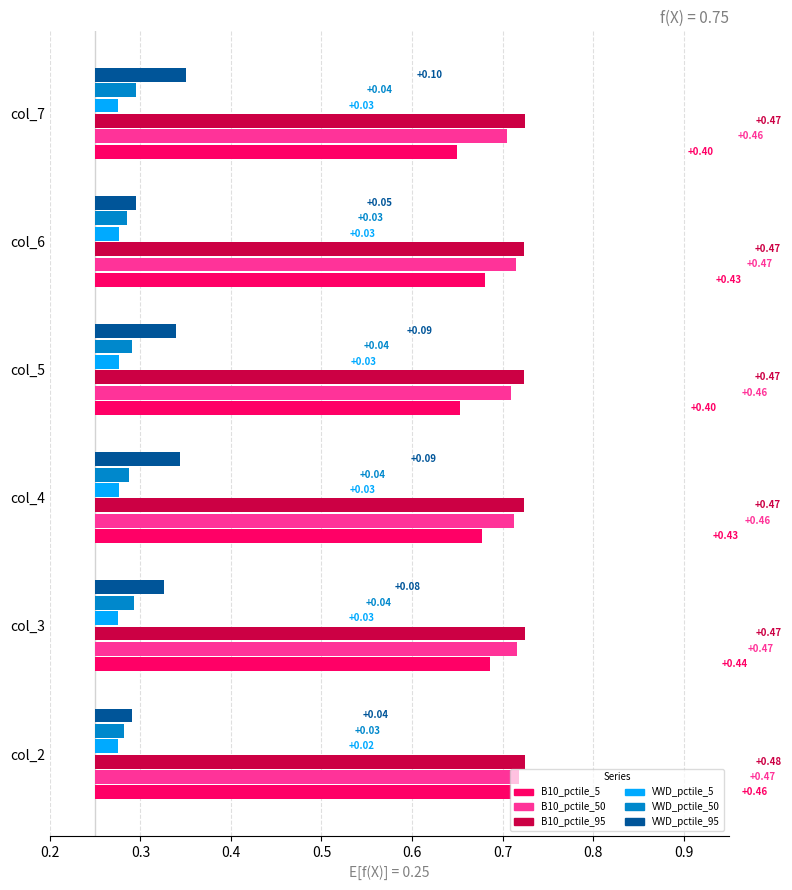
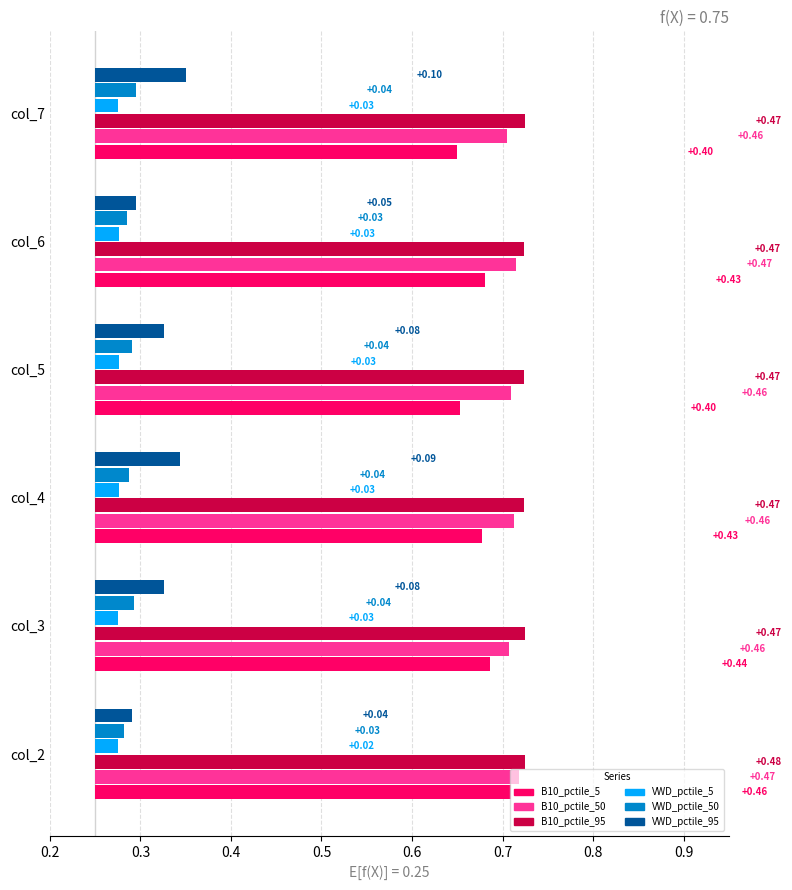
VWD_pctile_95, col_5: +0.09 -> +0.08
B10_pctile_50, col_3: +0.47 -> +0.46
